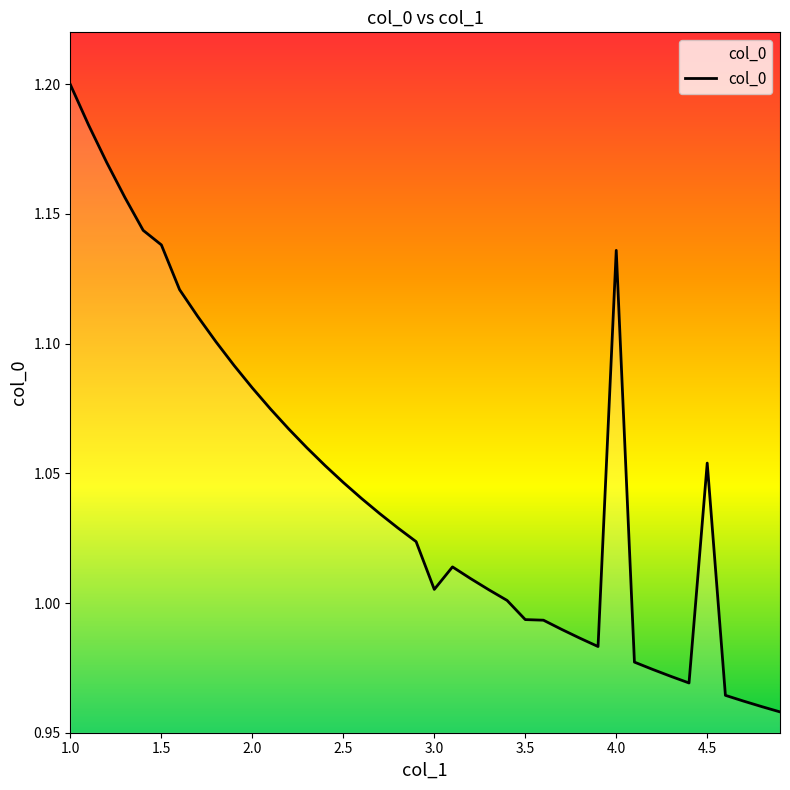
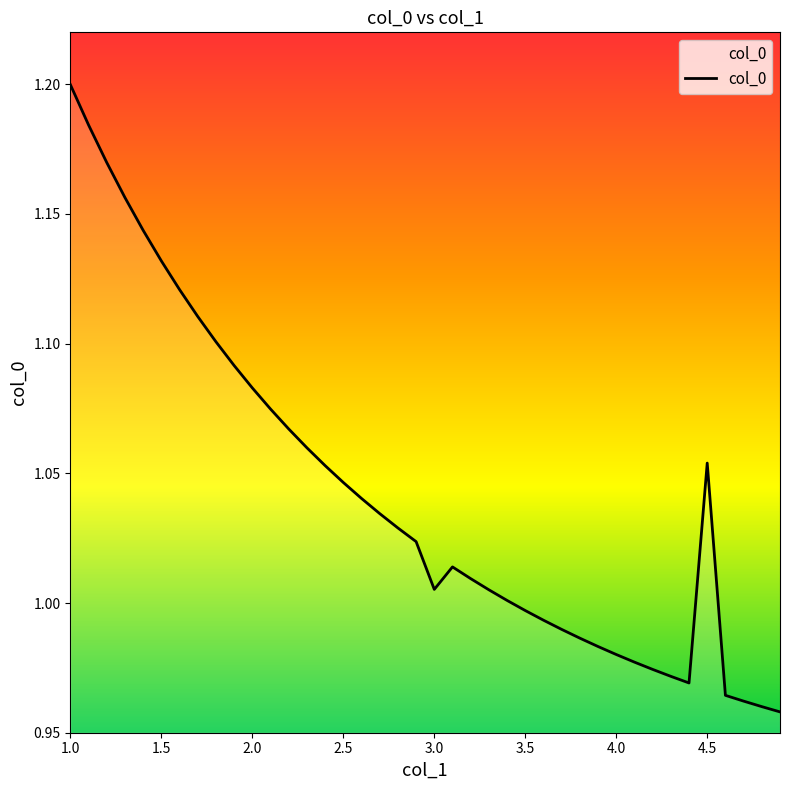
1.5: 1.138 -> 1.132
3.5: 0.994 -> 0.997
4.0: 1.136 -> 0.980
